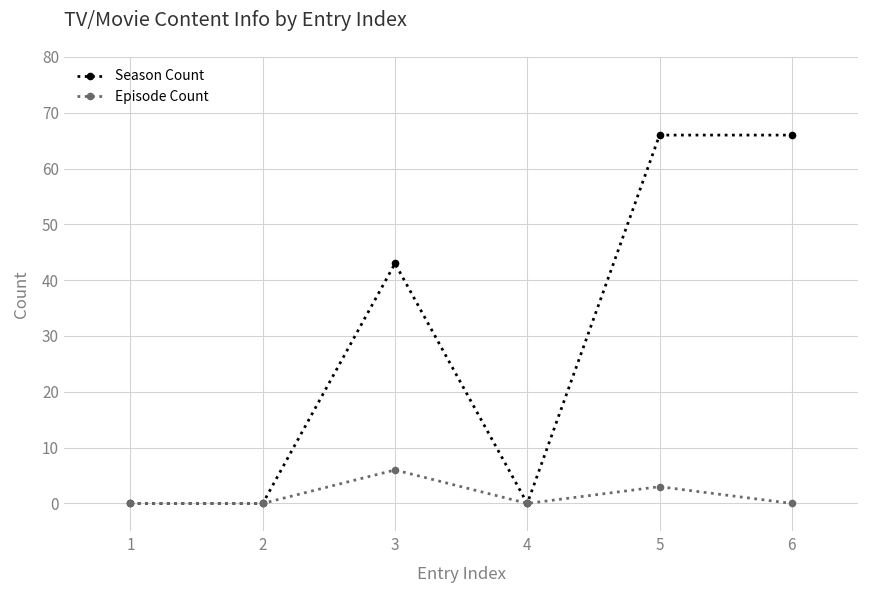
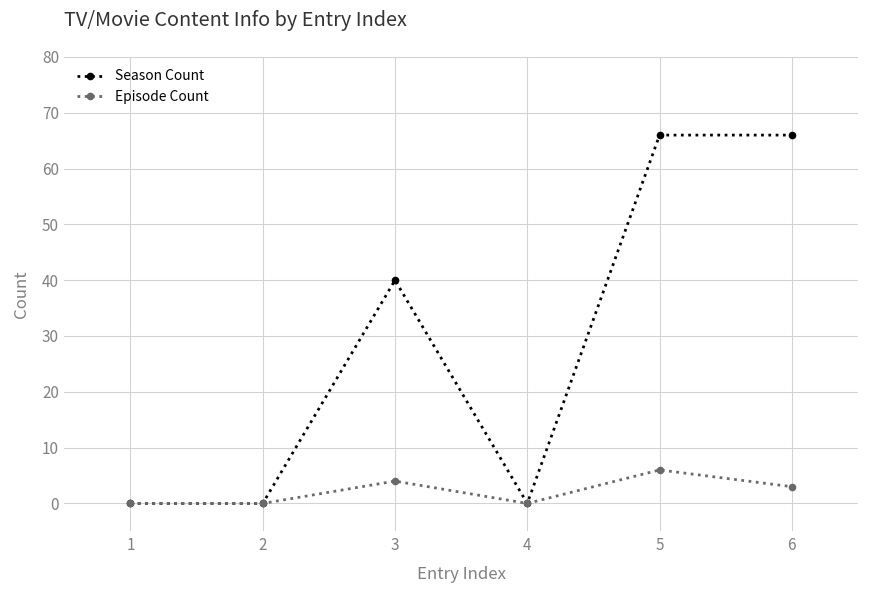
Season Count, 3: 43 -> 40
Episode Count, 3: 6 -> 4
Episode Count, 5: 3 -> 6
Episode Count, 6: 0 -> 3
